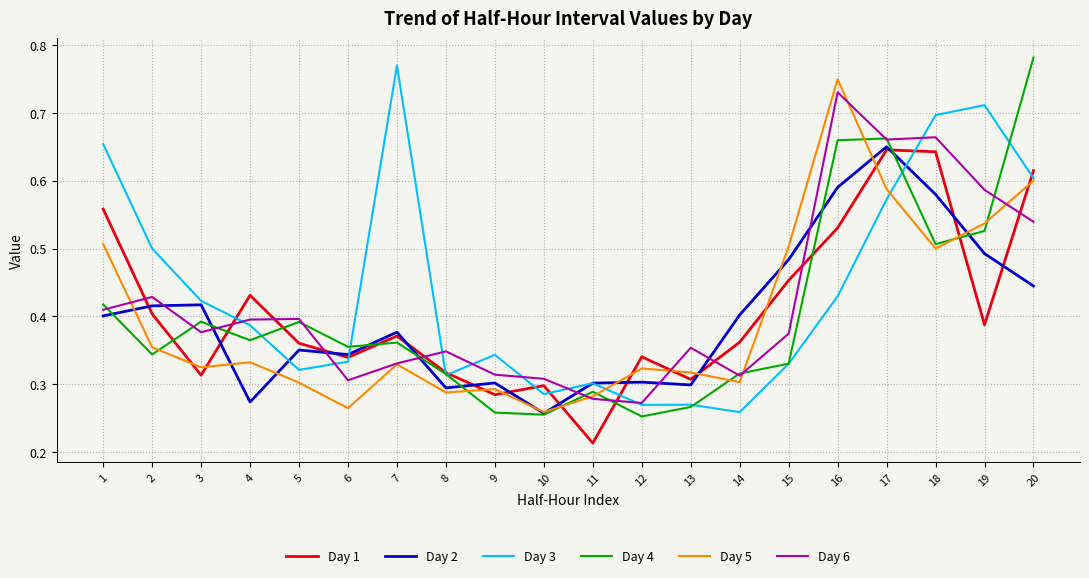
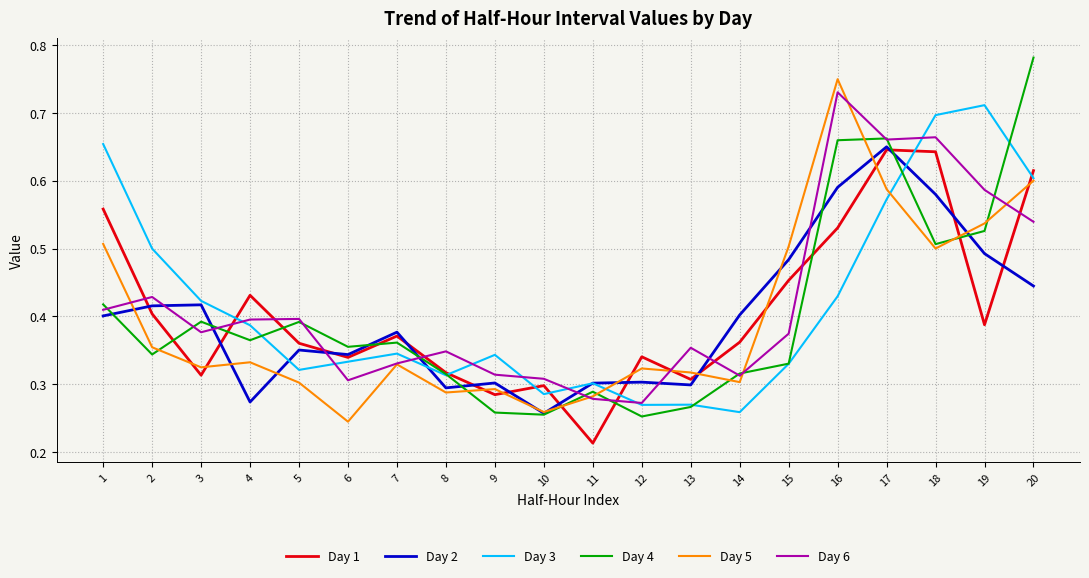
Day 5, 6: 0.26 -> 0.24
Day 3, 7: 0.77 -> 0.35
